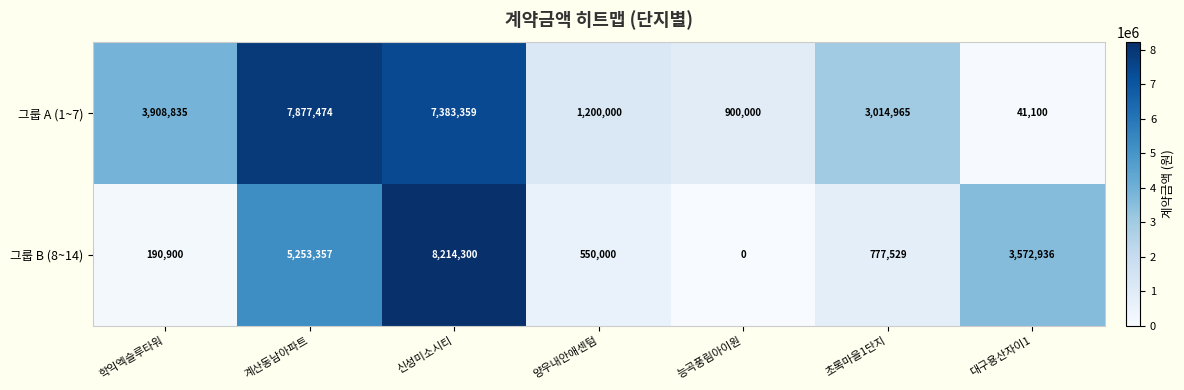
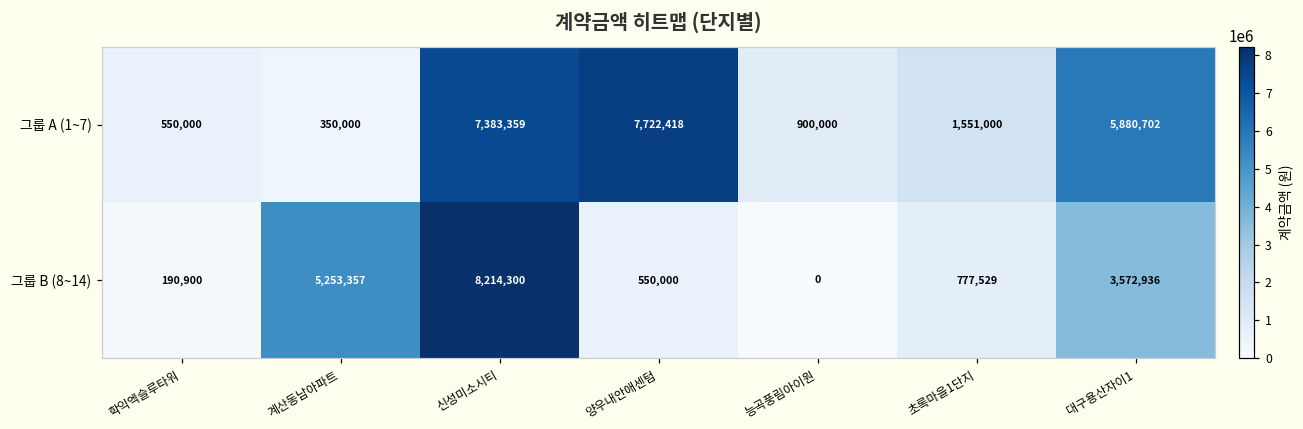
그룹 A (1~7), 학익엑슬루타워: 3,908,835 -> 550,000
그룹 A (1~7), 계산동남아파트: 7,877,474 -> 350,000
그룹 A (1~7), 양우내안애센텀: 1,200,000 -> 7,722,418
그룹 A (1~7), 초록마을1단지: 3,014,965 -> 1,551,000
그룹 A (1~7), 대구용산자이1: 41,100 -> 5,880,702
